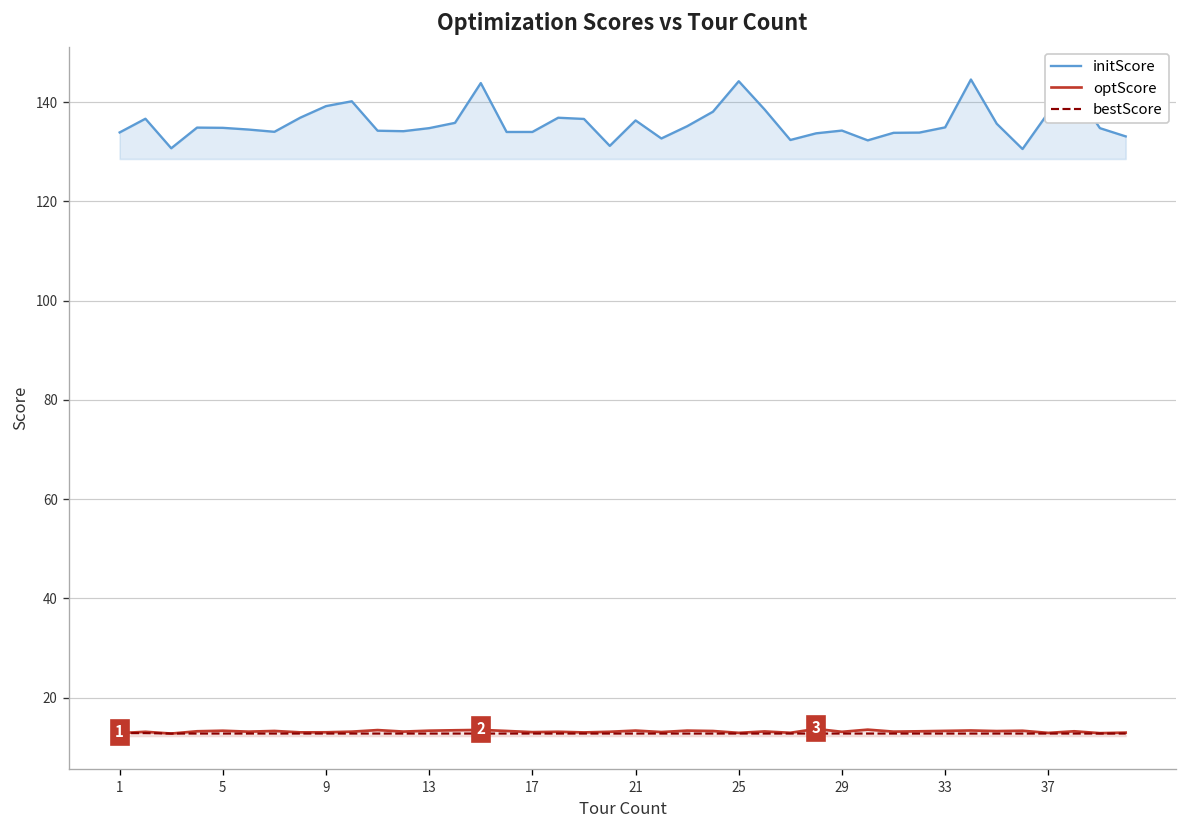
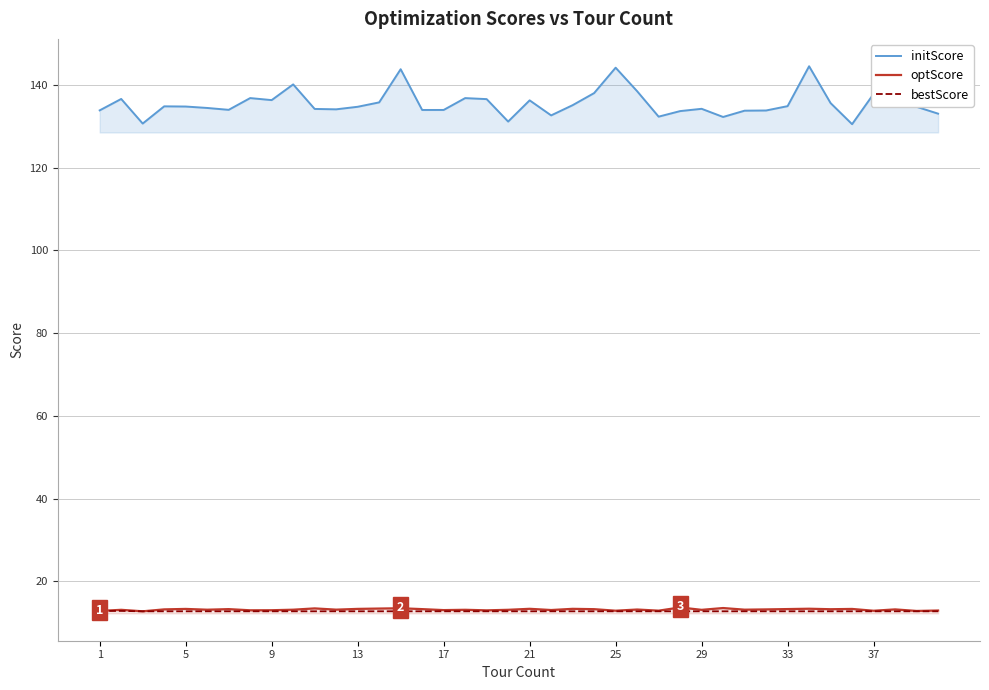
initScore, 9: 139 -> 136
